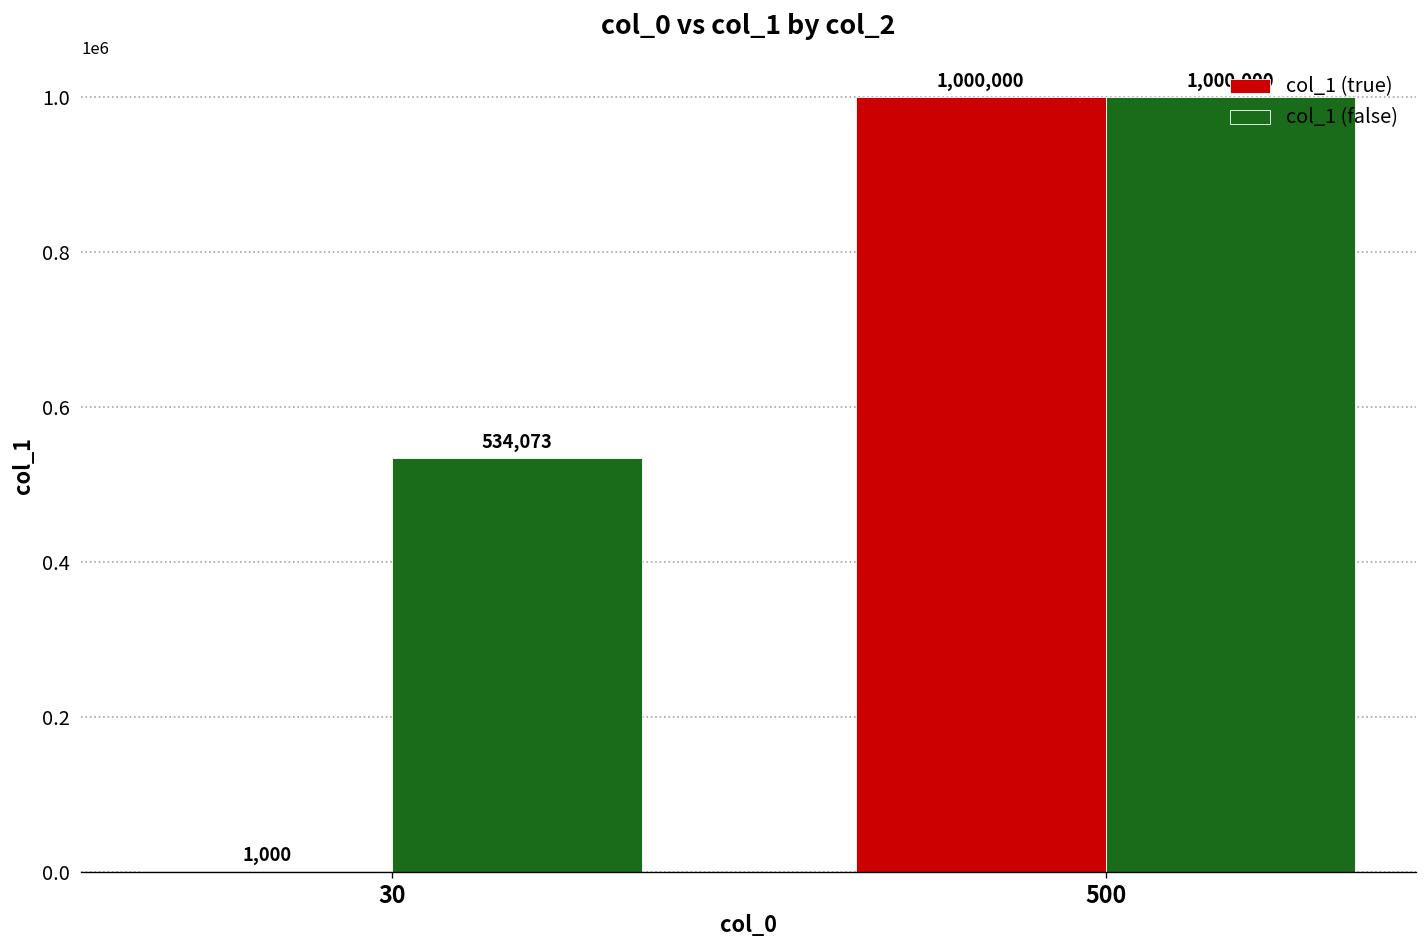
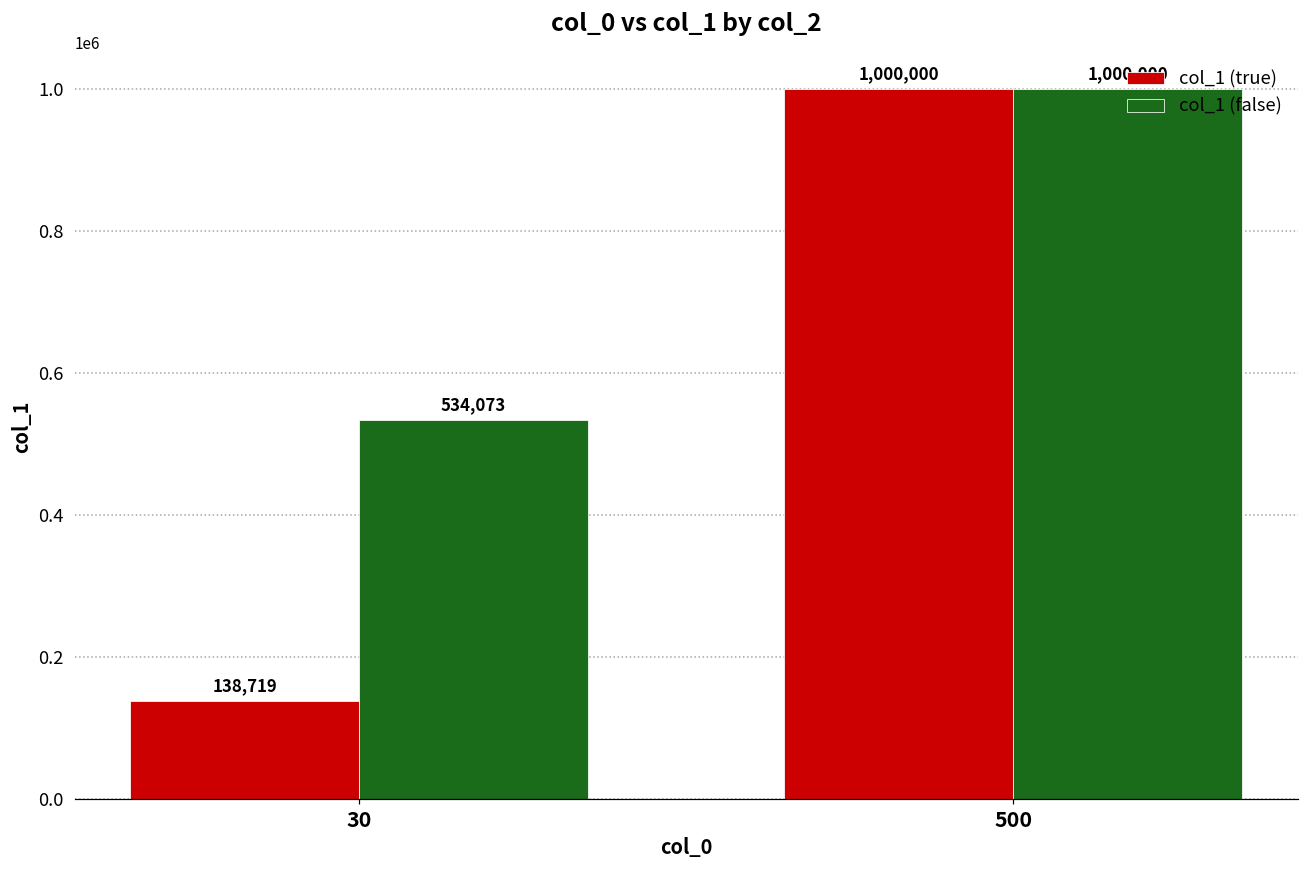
col_1 (true), 30: 1,000 -> 138,719
